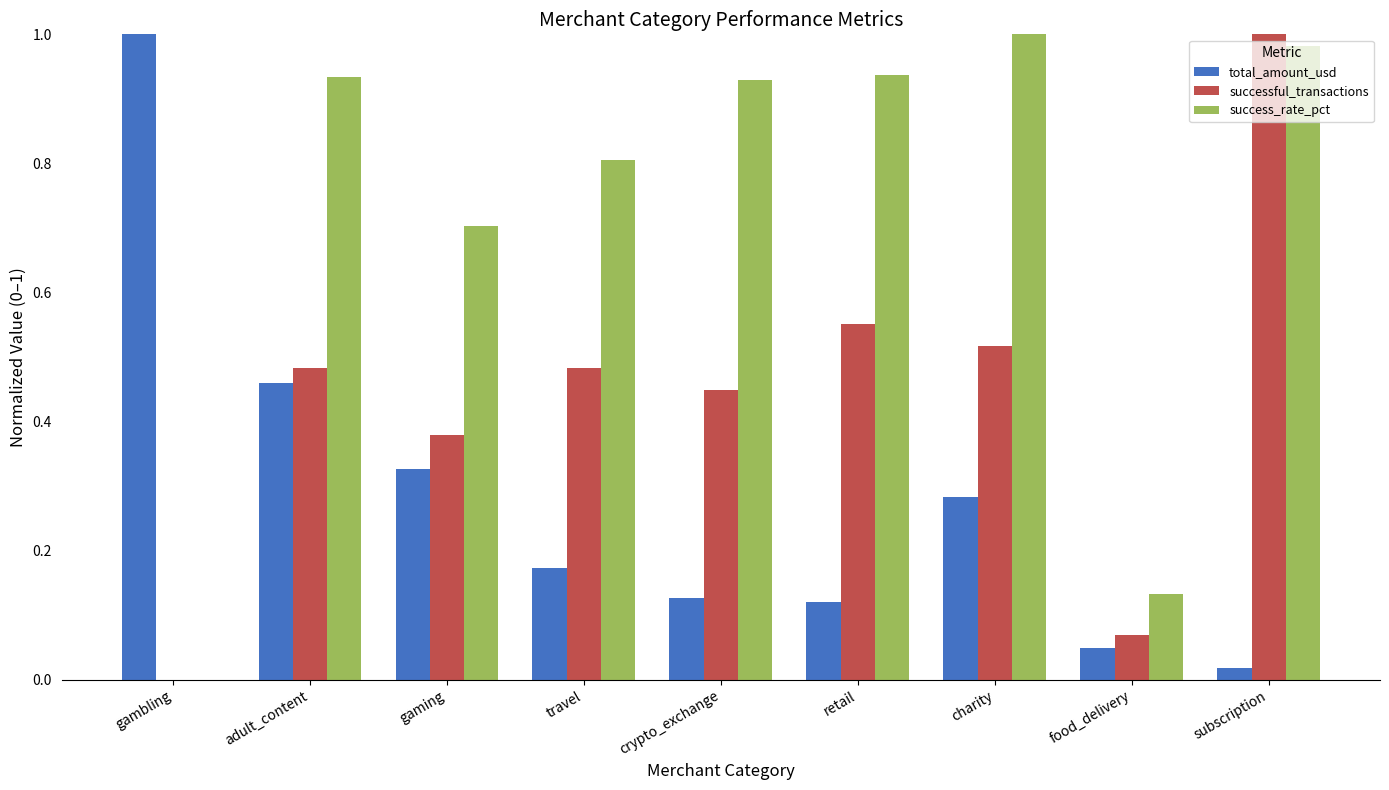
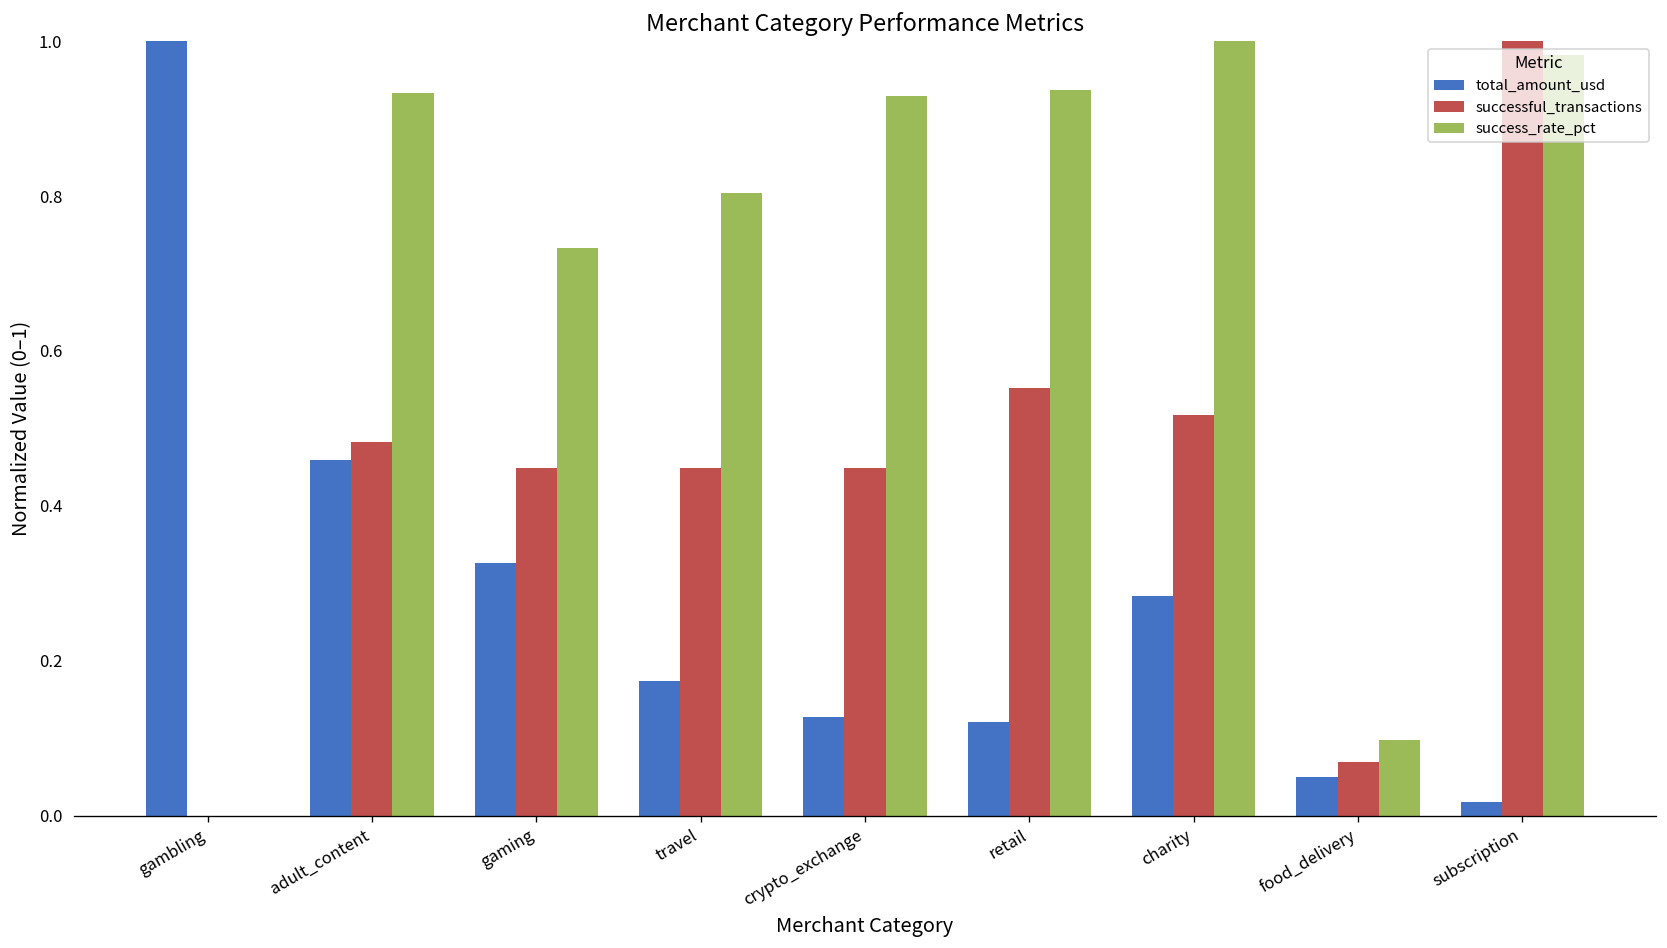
successful_transactions, gaming: 0.38 -> 0.45
success_rate_pct, gaming: 0.70 -> 0.73
successful_transactions, travel: 0.48 -> 0.45
success_rate_pct, food_delivery: 0.13 -> 0.10
